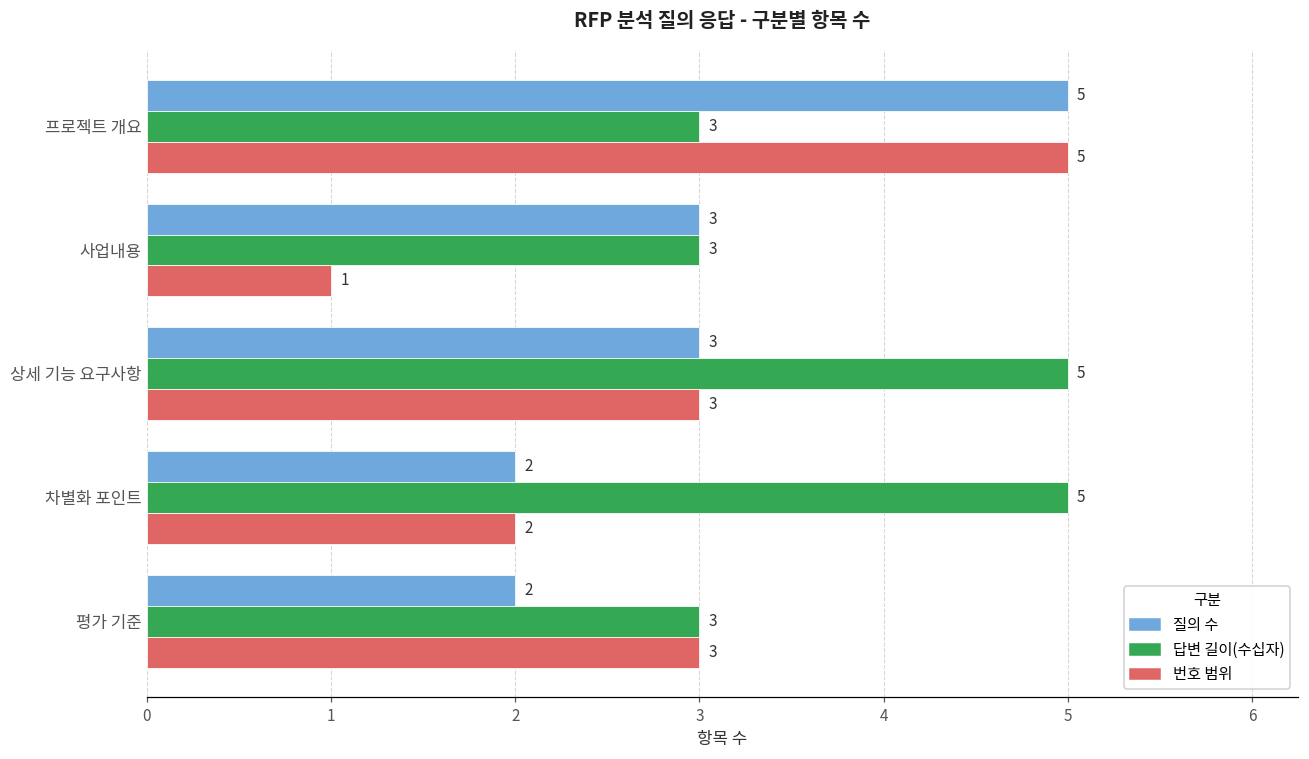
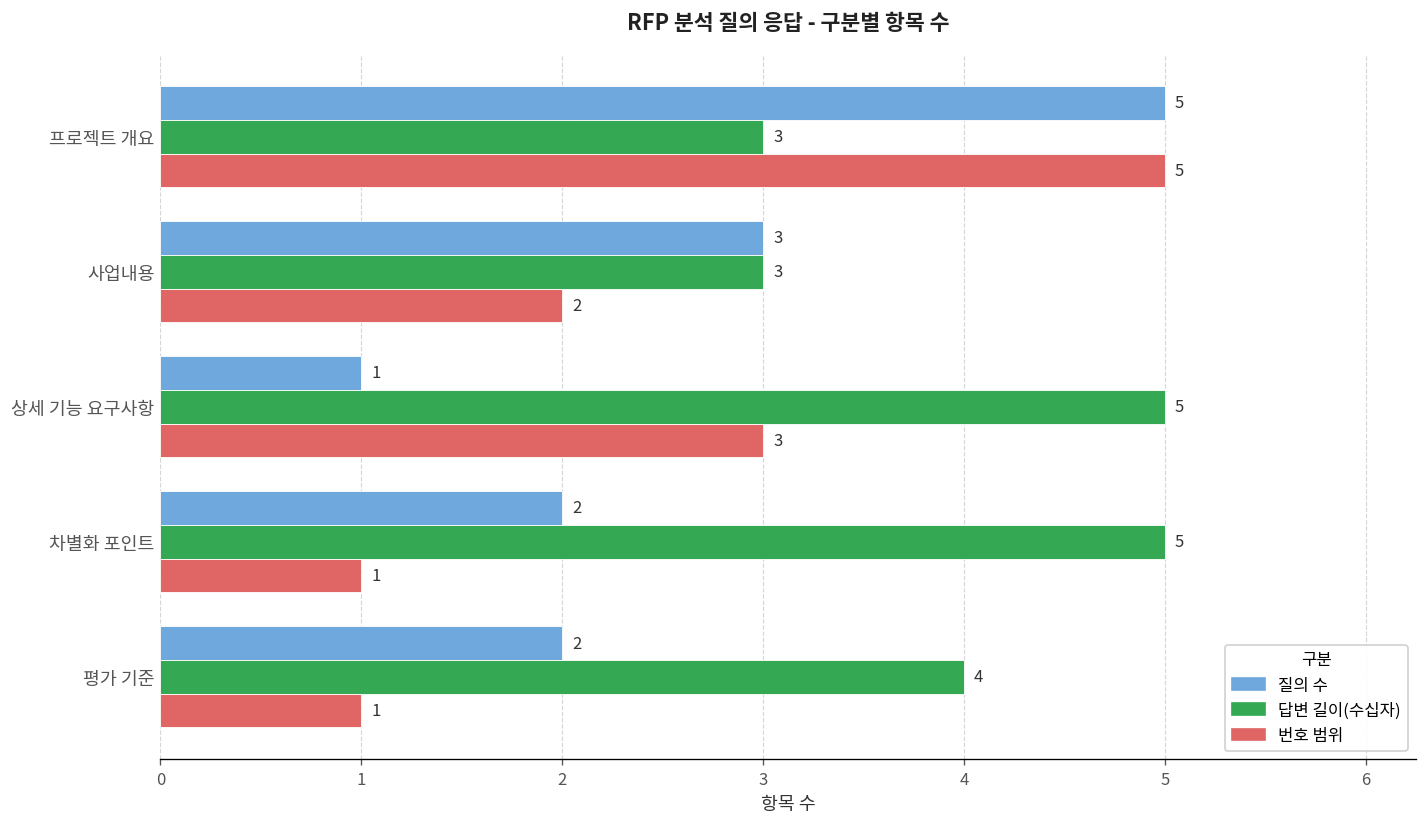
번호 범위, 사업내용: 1 -> 2
질의 수, 상세 기능 요구사항: 3 -> 1
번호 범위, 차별화 포인트: 2 -> 1
답변 길이(수십자), 평가 기준: 3 -> 4
번호 범위, 평가 기준: 3 -> 1
